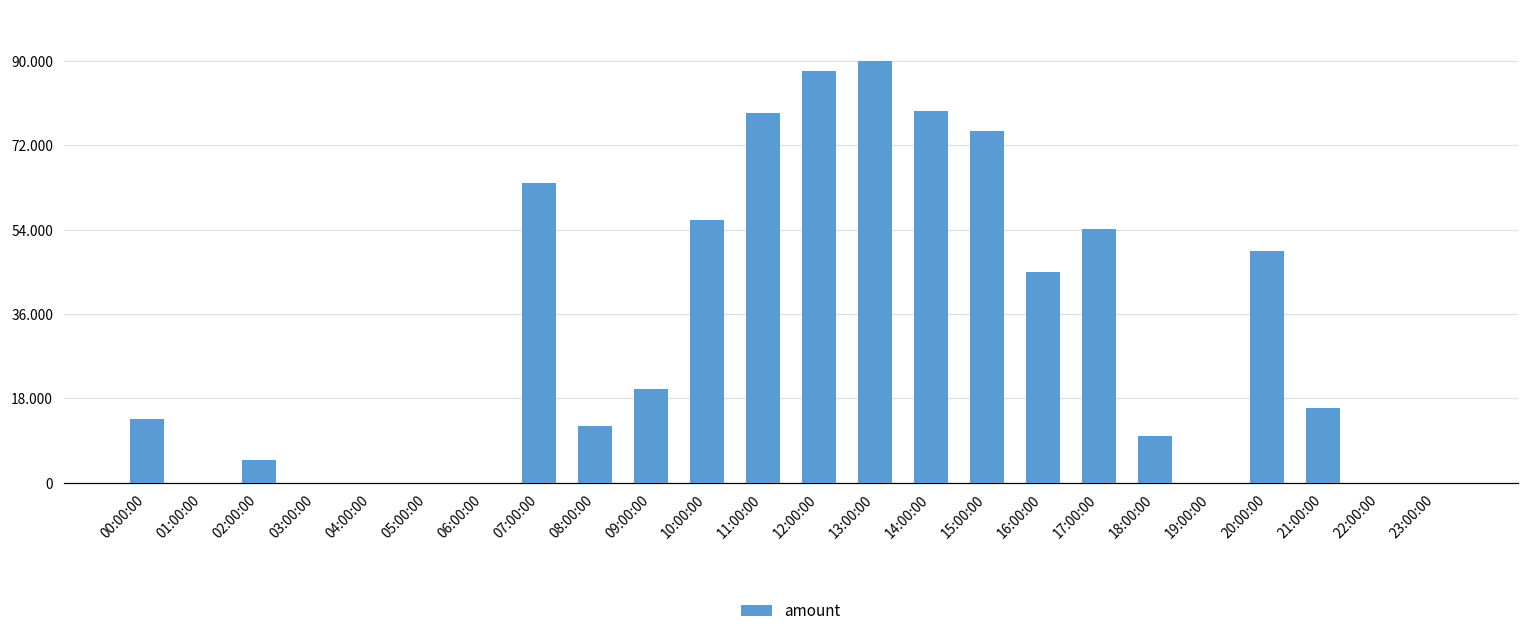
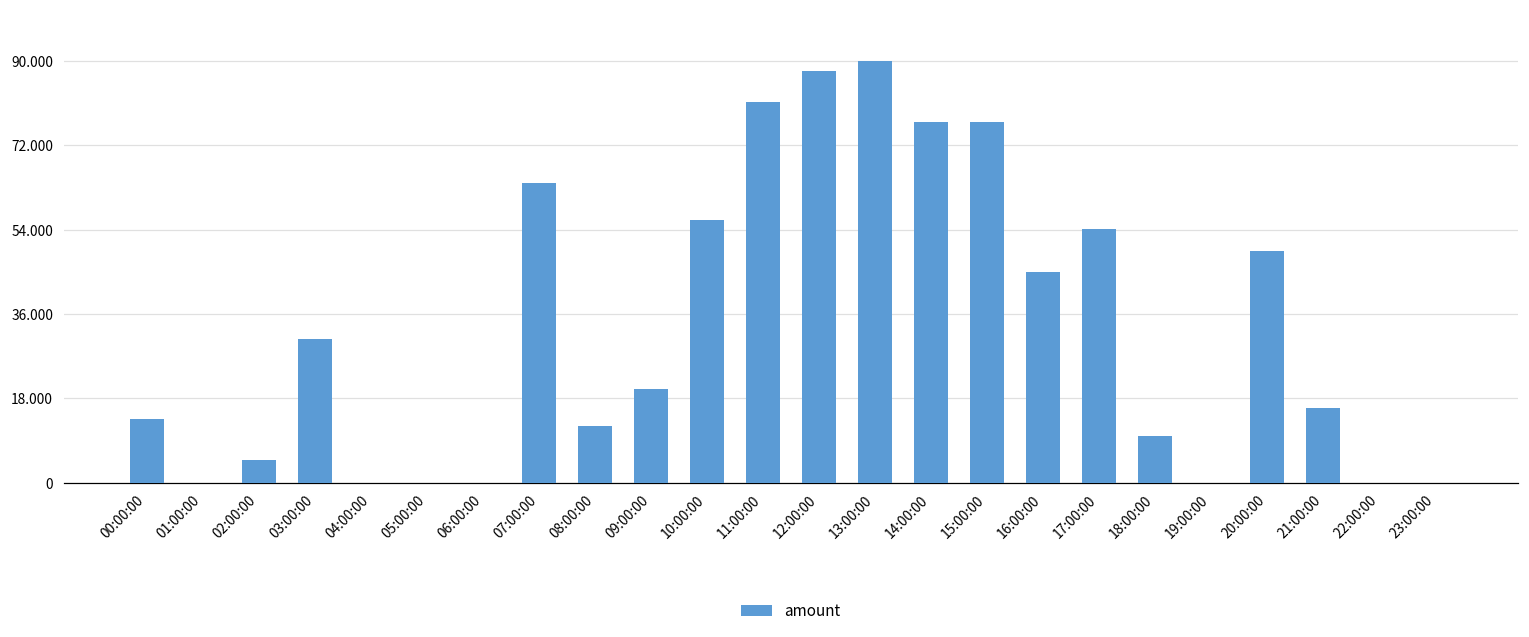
03:00:00: 0 -> 31
11:00:00: 79 -> 81
14:00:00: 79 -> 77
15:00:00: 75 -> 77
